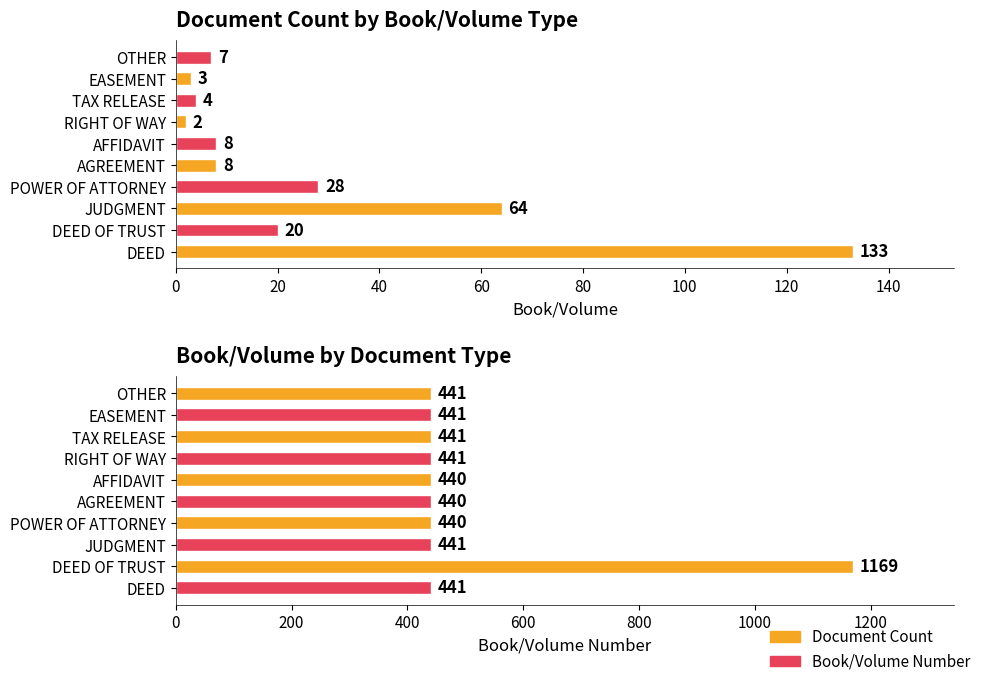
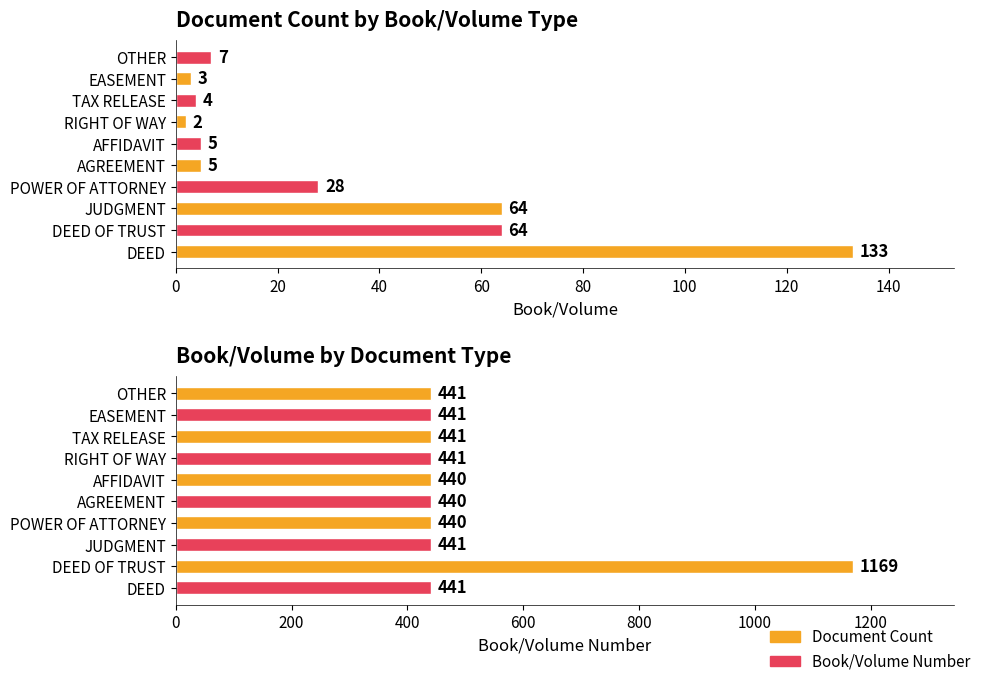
Document Count by Book/Volume Type, AFFIDAVIT: 8 -> 5
Document Count by Book/Volume Type, AGREEMENT: 8 -> 5
Document Count by Book/Volume Type, DEED OF TRUST: 20 -> 64
